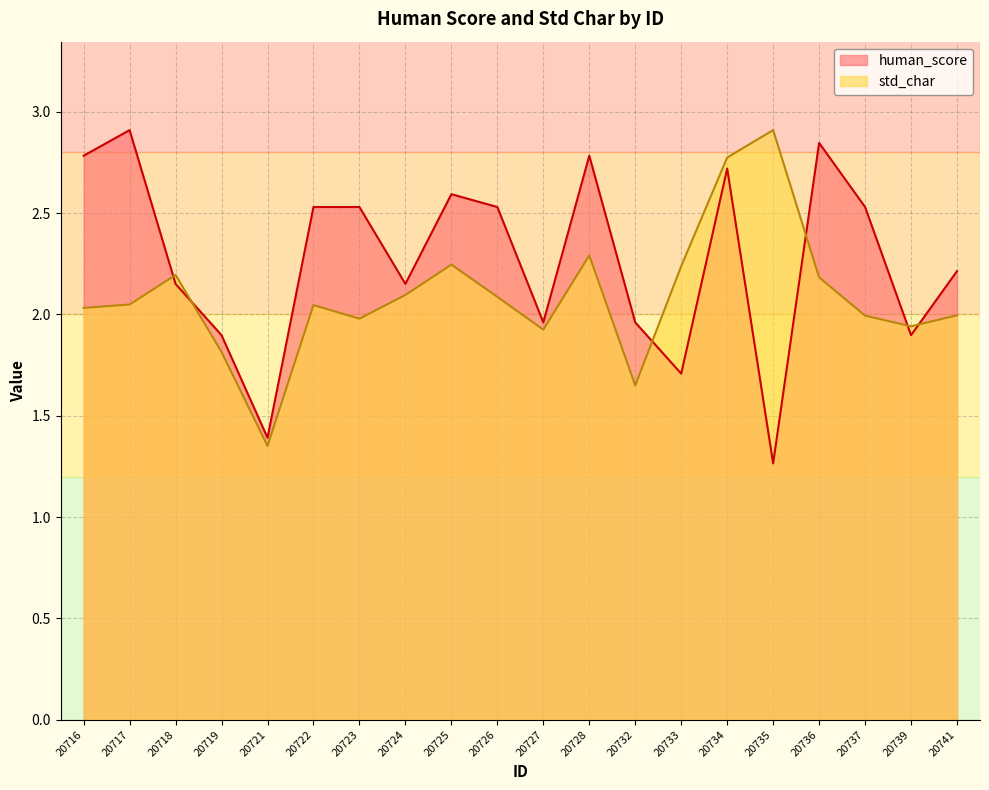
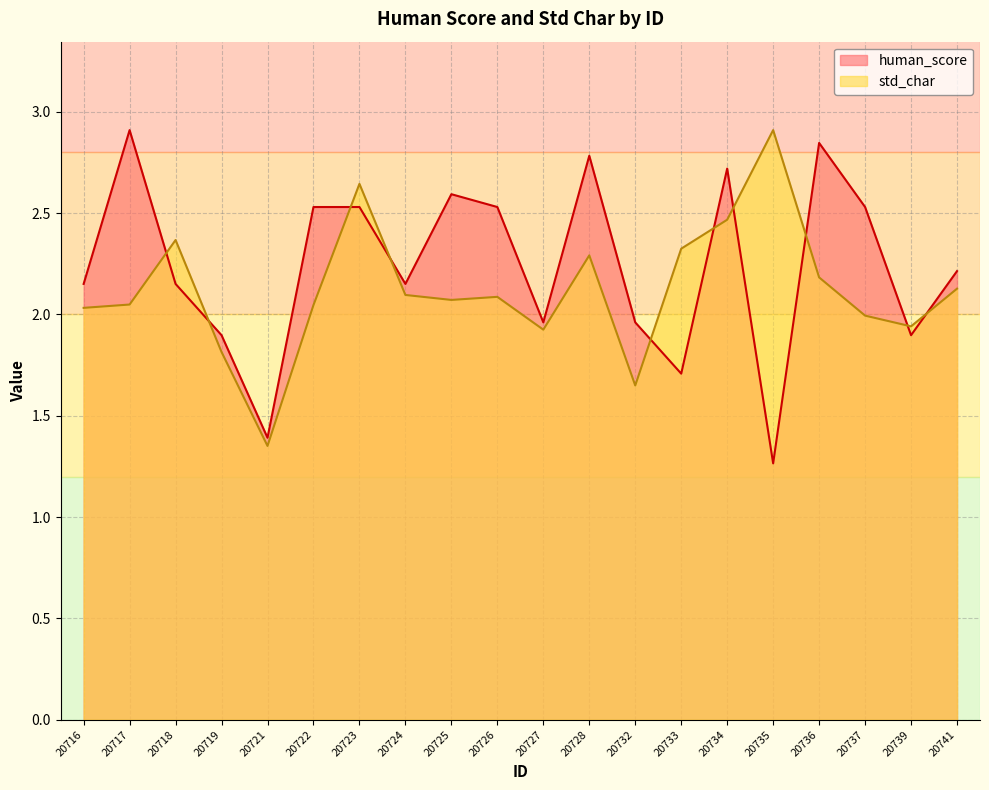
human_score, 20716: 2.78 -> 2.15
std_char, 20718: 2.19 -> 2.37
std_char, 20723: 1.98 -> 2.64
std_char, 20725: 2.25 -> 2.07
std_char, 20733: 2.24 -> 2.32
std_char, 20734: 2.77 -> 2.47
std_char, 20741: 2.00 -> 2.13
